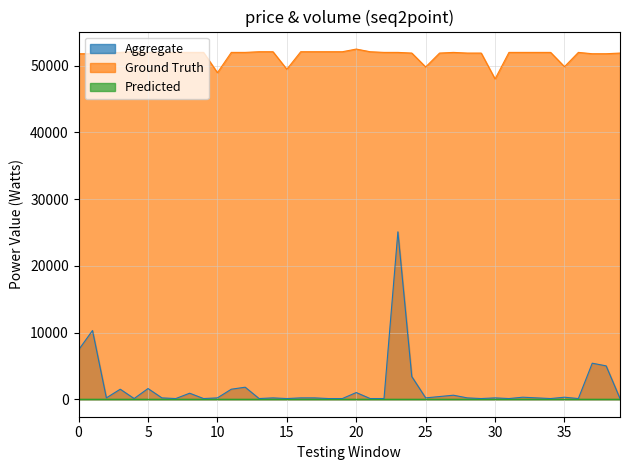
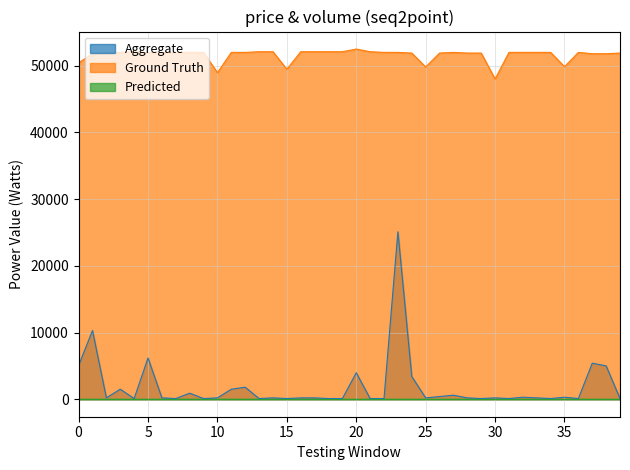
Aggregate, 0: 7000 -> 5000
Ground Truth, 0: 52000 -> 50000
Aggregate, 5: 2000 -> 6000
Aggregate, 20: 1000 -> 4000
